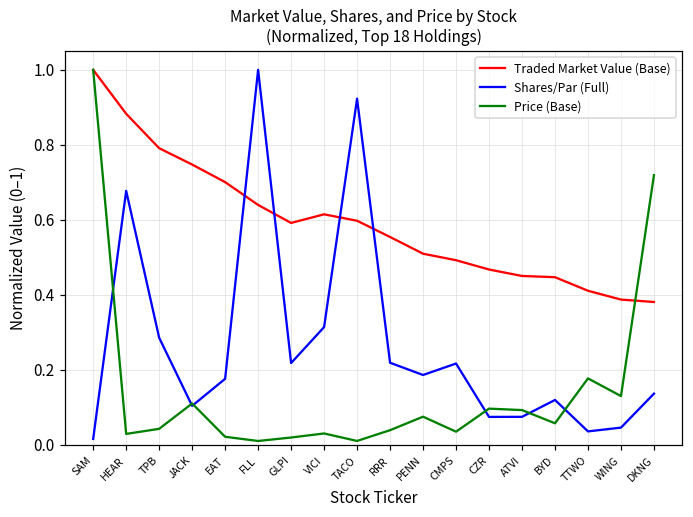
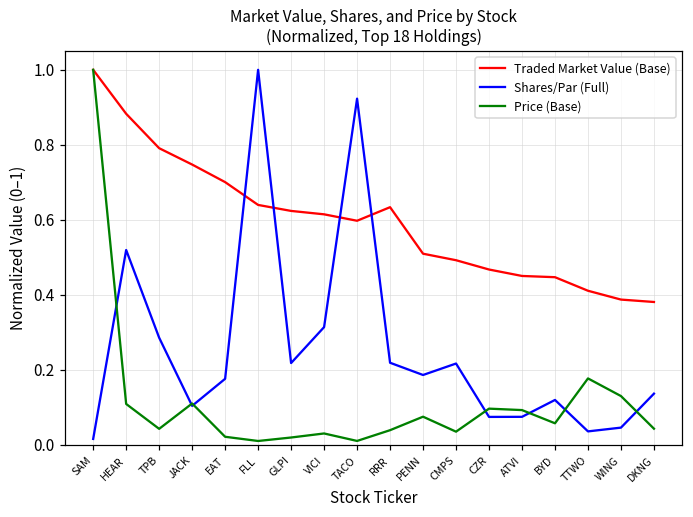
Shares/Par (Full), HEAR: 0.68 -> 0.52
Price (Base), HEAR: 0.03 -> 0.11
Traded Market Value (Base), GLPI: 0.59 -> 0.62
Traded Market Value (Base), RRR: 0.55 -> 0.63
Price (Base), DKNG: 0.72 -> 0.04
